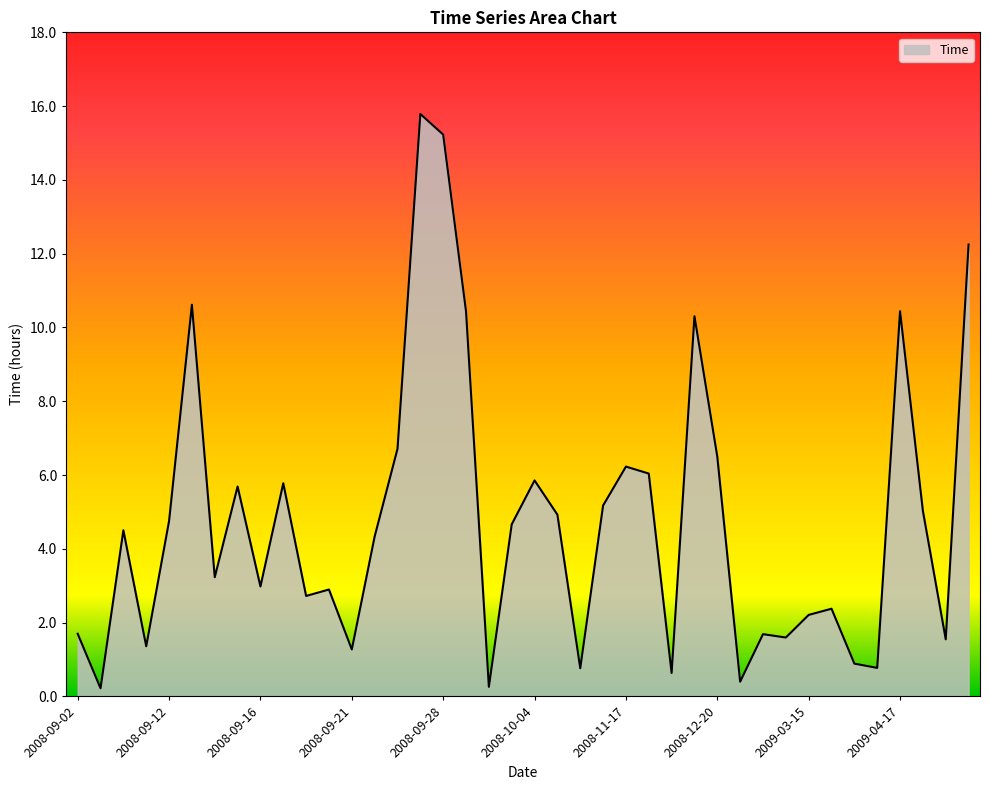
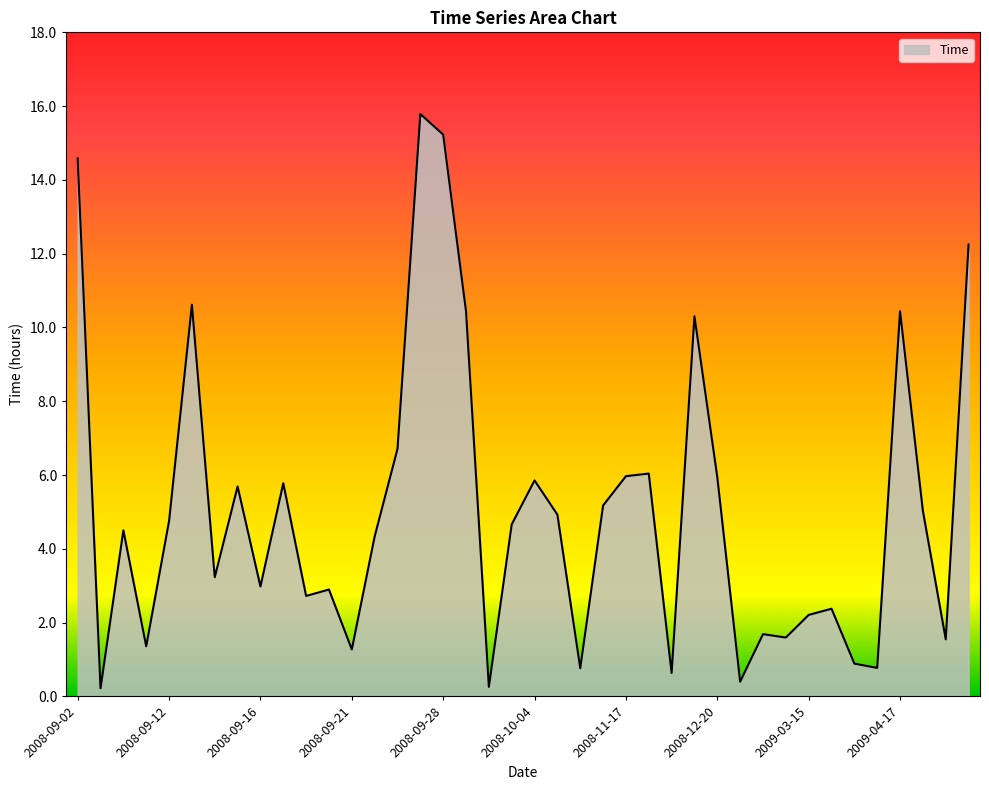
2008-09-02: 1.7 -> 14.6
2008-11-17: 6.2 -> 6.0
2008-12-20: 6.5 -> 5.9
